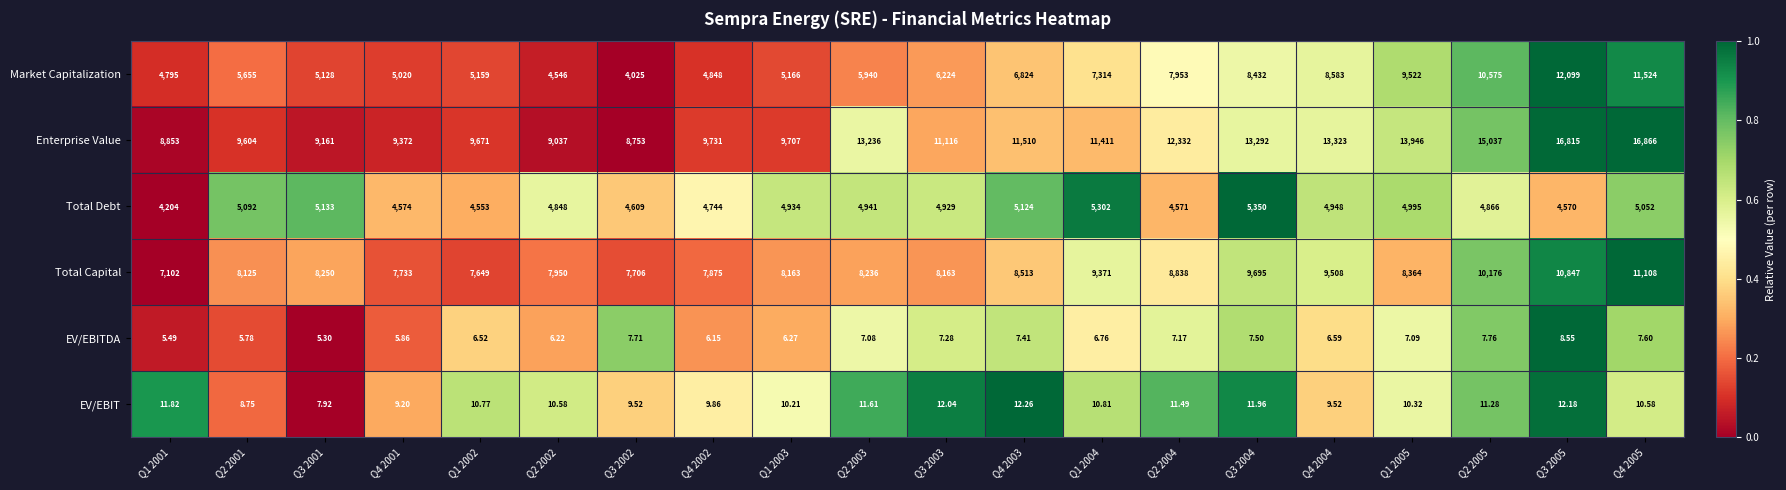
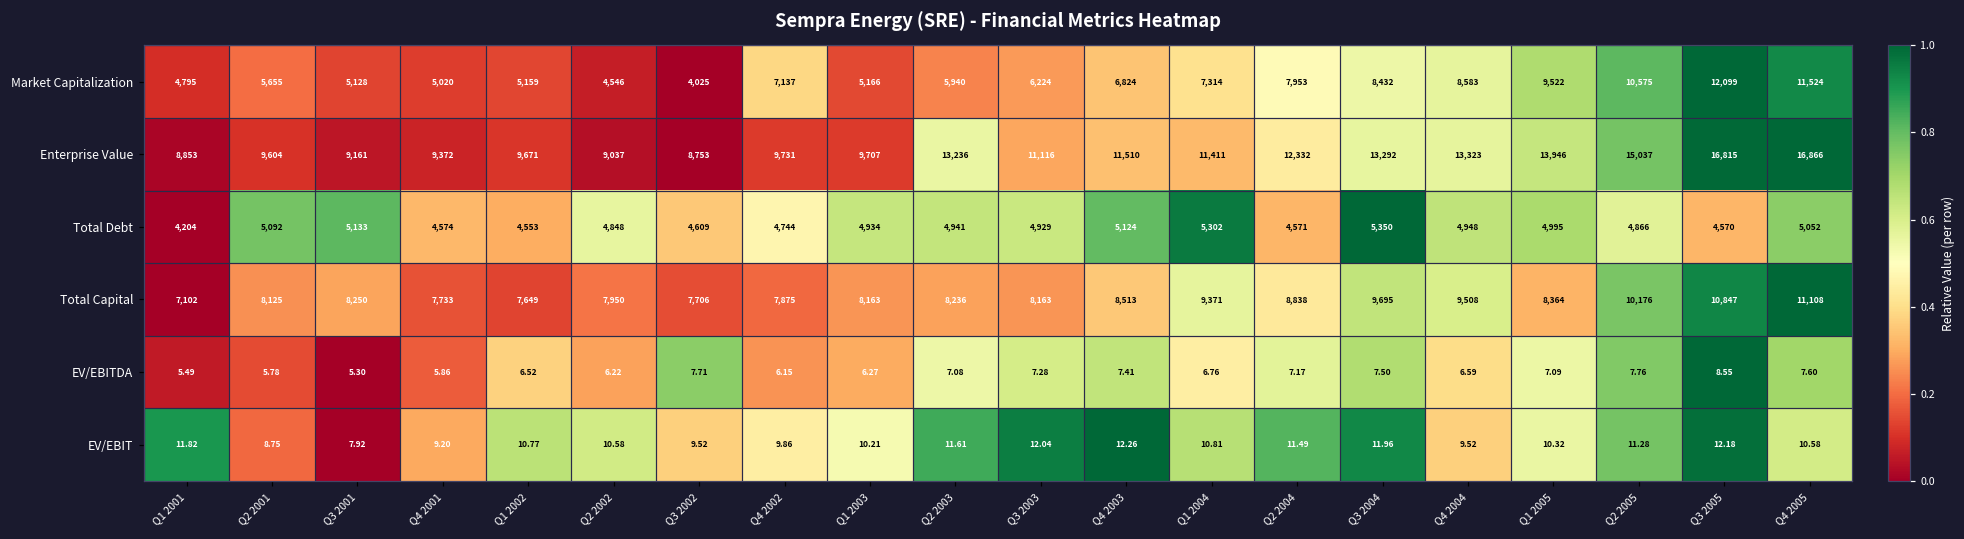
Market Capitalization, Q4 2002: 4,848 -> 7,137
